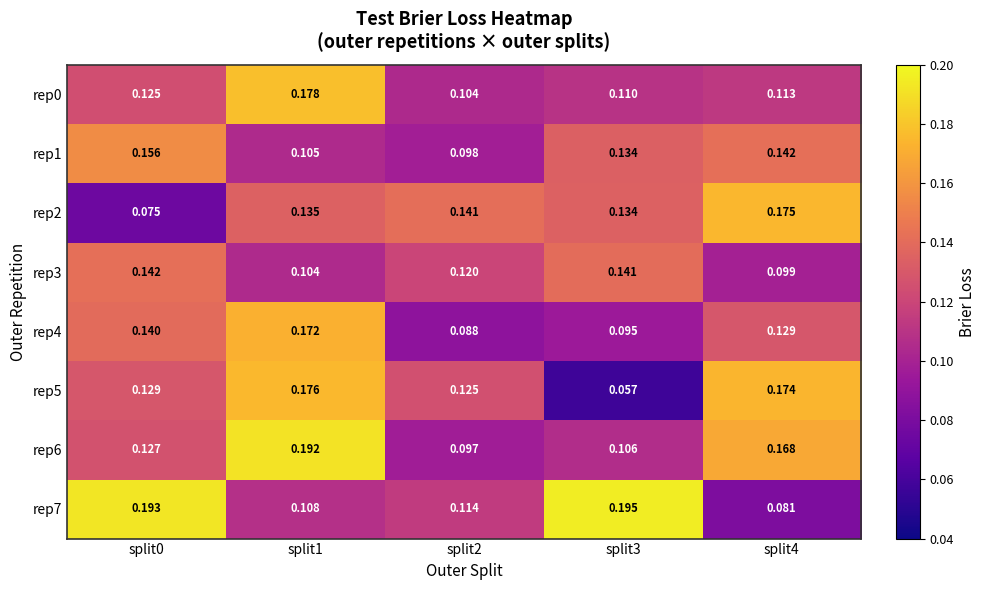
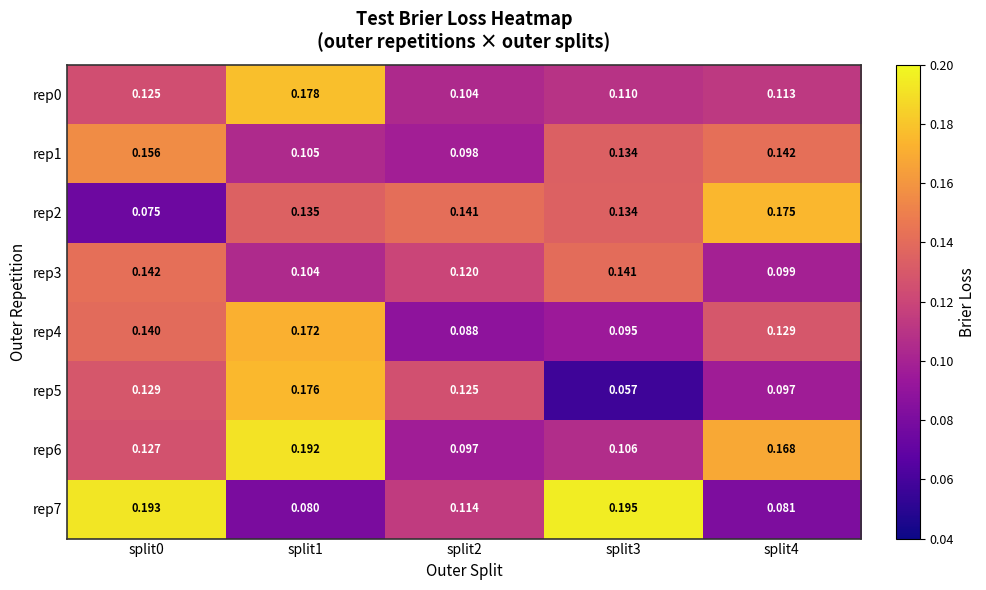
rep5, split4: 0.174 -> 0.097
rep7, split1: 0.108 -> 0.080
